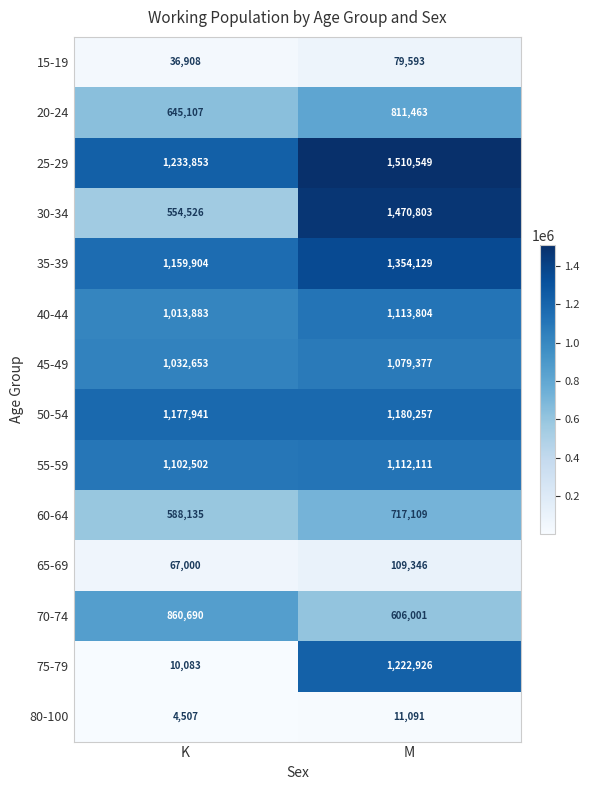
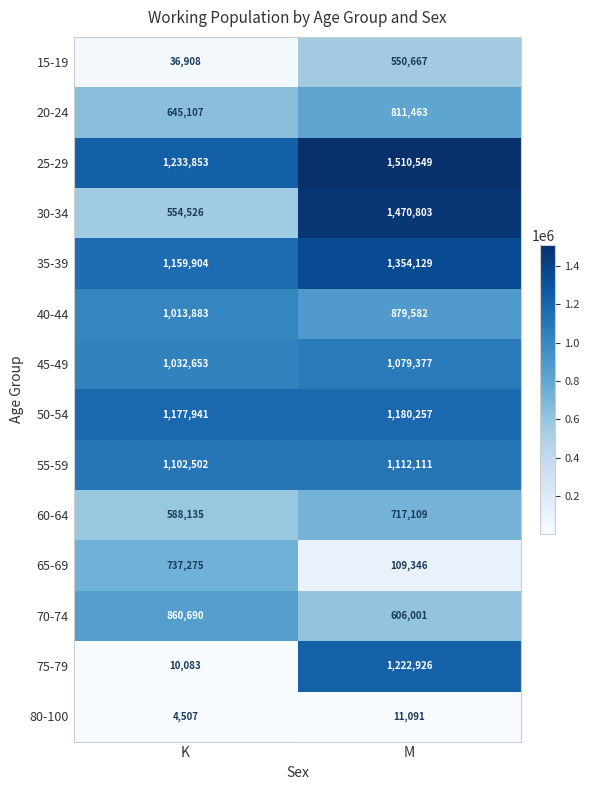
15-19, M: 79,593 -> 550,667
40-44, M: 1,113,804 -> 879,582
65-69, K: 67,000 -> 737,275
